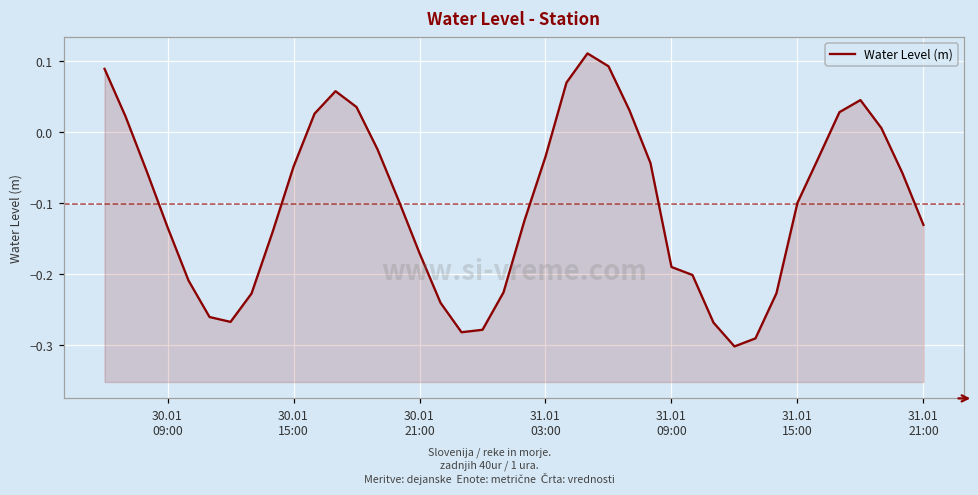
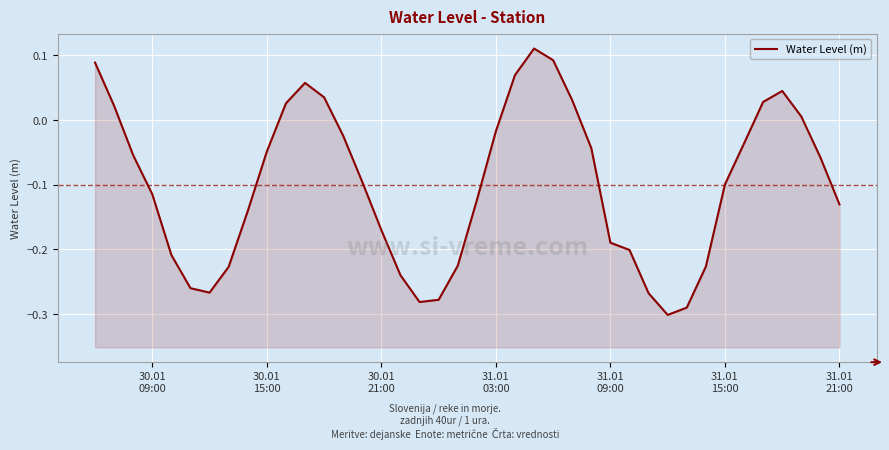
30.01 09:00: -0.13 -> -0.11
31.01 03:00: -0.03 -> -0.02
